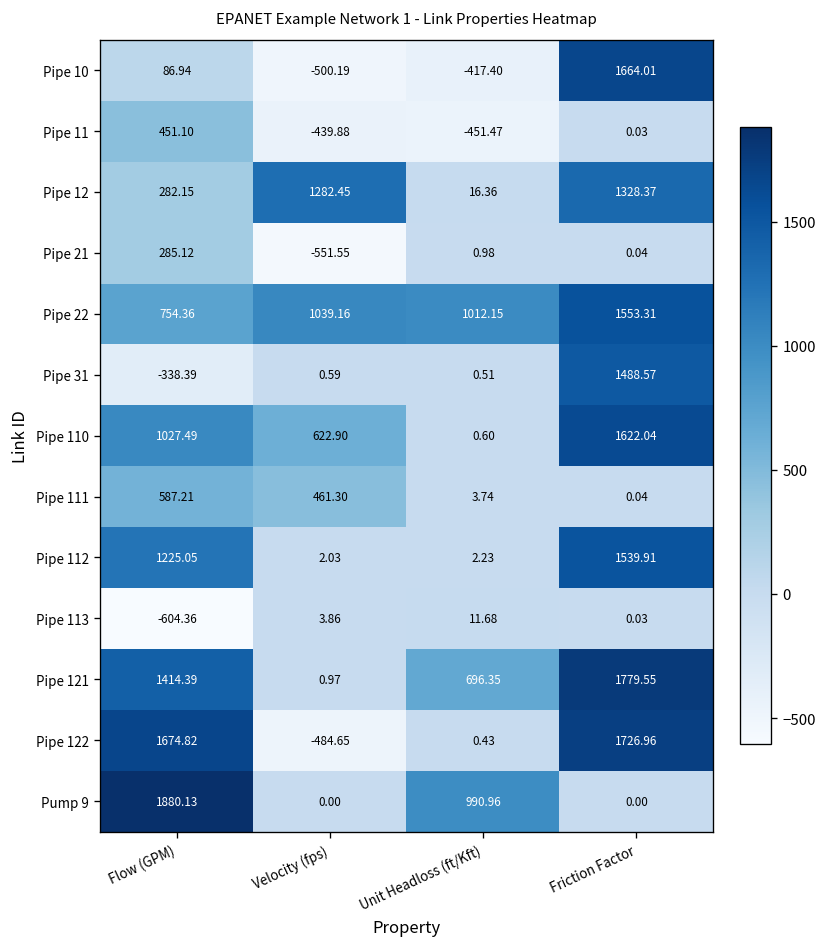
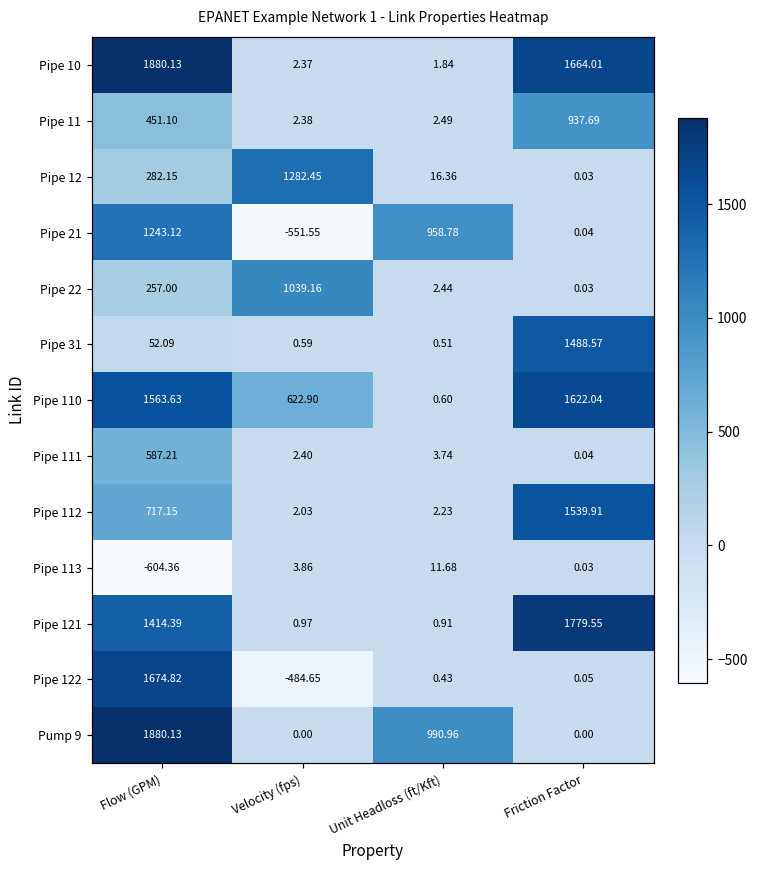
Pipe 10, Flow (GPM): 86.94 -> 1880.13
Pipe 10, Velocity (fps): -500.19 -> 2.37
Pipe 10, Unit Headloss (ft/Kft): -417.40 -> 1.84
Pipe 11, Velocity (fps): -439.88 -> 2.38
Pipe 11, Unit Headloss (ft/Kft): -451.47 -> 2.49
Pipe 11, Friction Factor: 0.03 -> 937.69
Pipe 12, Friction Factor: 1328.37 -> 0.03
Pipe 21, Flow (GPM): 285.12 -> 1243.12
Pipe 21, Unit Headloss (ft/Kft): 0.98 -> 958.78
Pipe 22, Flow (GPM): 754.36 -> 257.00
Pipe 22, Unit Headloss (ft/Kft): 1012.15 -> 2.44
Pipe 22, Friction Factor: 1553.31 -> 0.03
Pipe 31, Flow (GPM): -338.39 -> 52.09
Pipe 110, Flow (GPM): 1027.49 -> 1563.63
Pipe 111, Velocity (fps): 461.30 -> 2.40
Pipe 112, Flow (GPM): 1225.05 -> 717.15
Pipe 121, Unit Headloss (ft/Kft): 696.35 -> 0.91
Pipe 122, Friction Factor: 1726.96 -> 0.05
